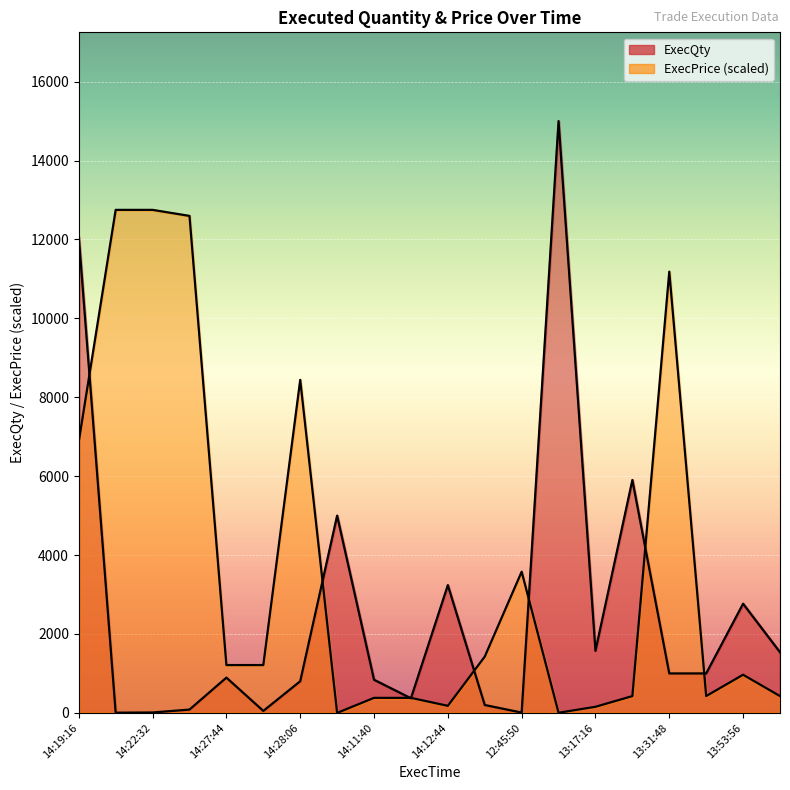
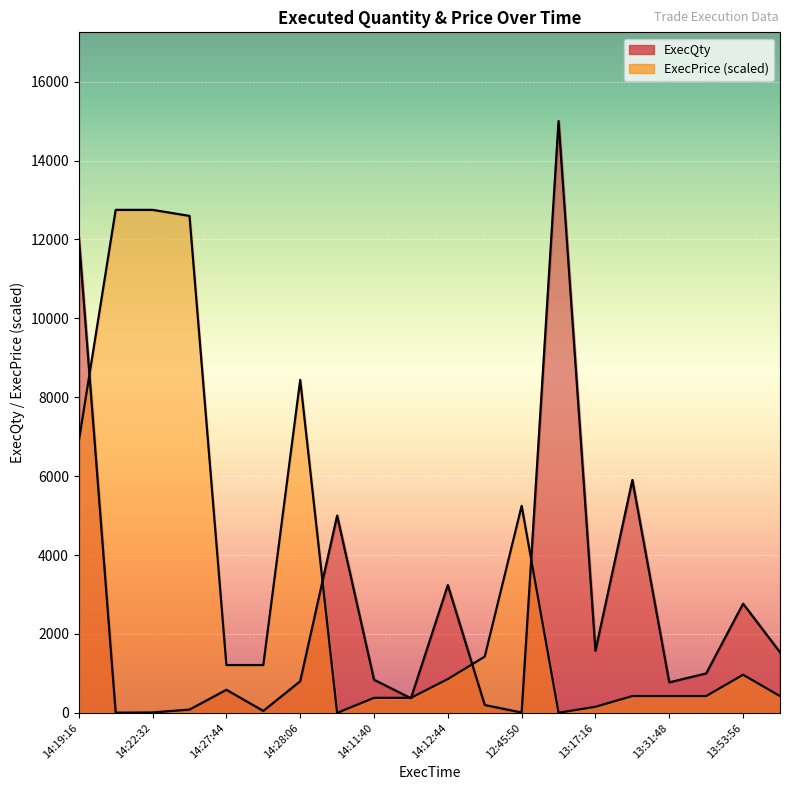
ExecQty, 14:27:44: 900 -> 600
ExecPrice (scaled), 14:12:44: 200 -> 900
ExecPrice (scaled), 12:45:50: 3600 -> 5200
ExecQty, 13:31:48: 1000 -> 800
ExecPrice (scaled), 13:31:48: 11200 -> 400
